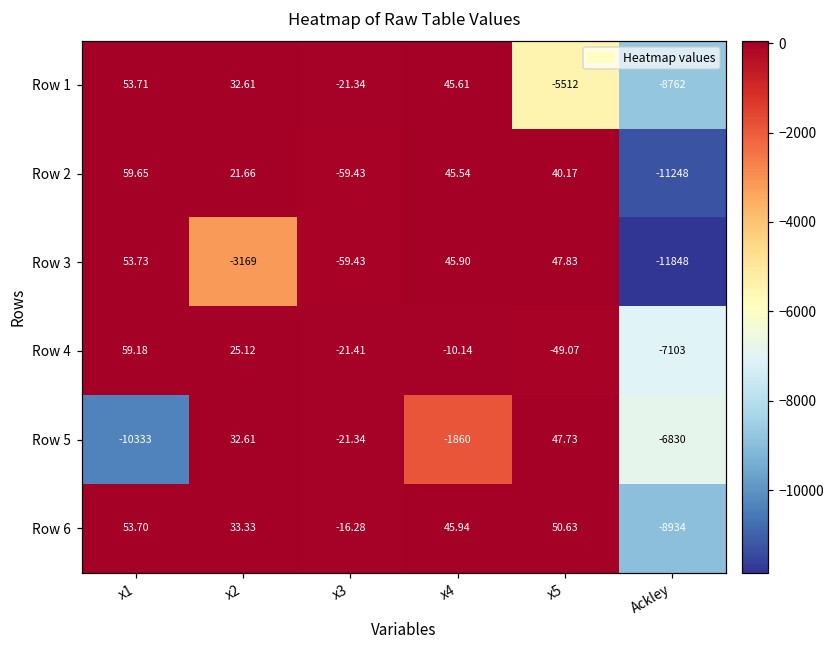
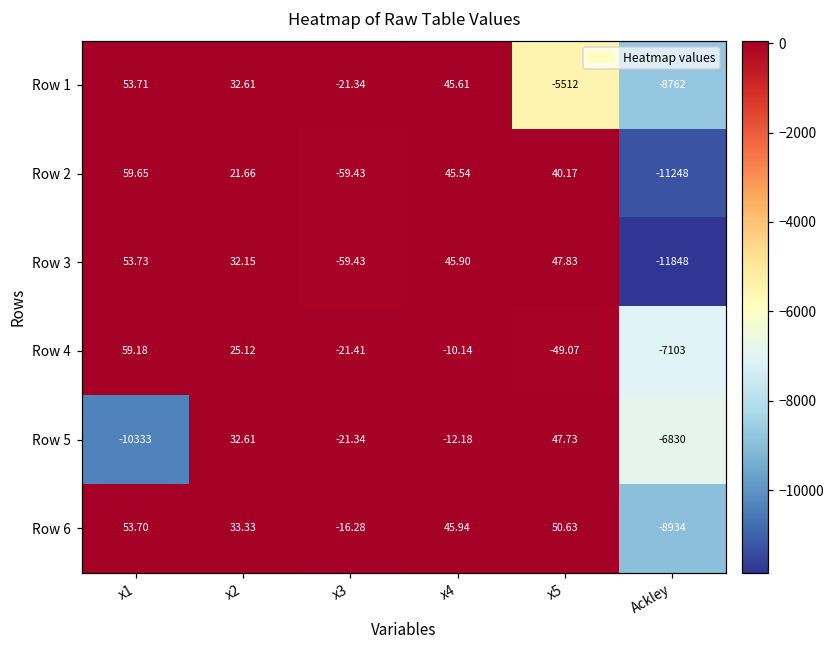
Row 3, x2: -3169 -> 32.15
Row 5, x4: -1860 -> -12.18
